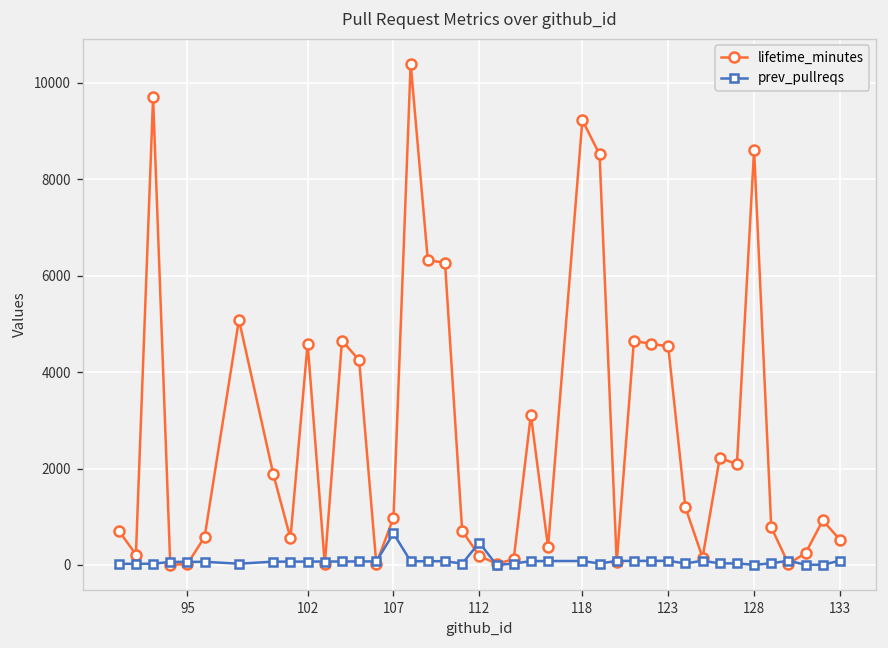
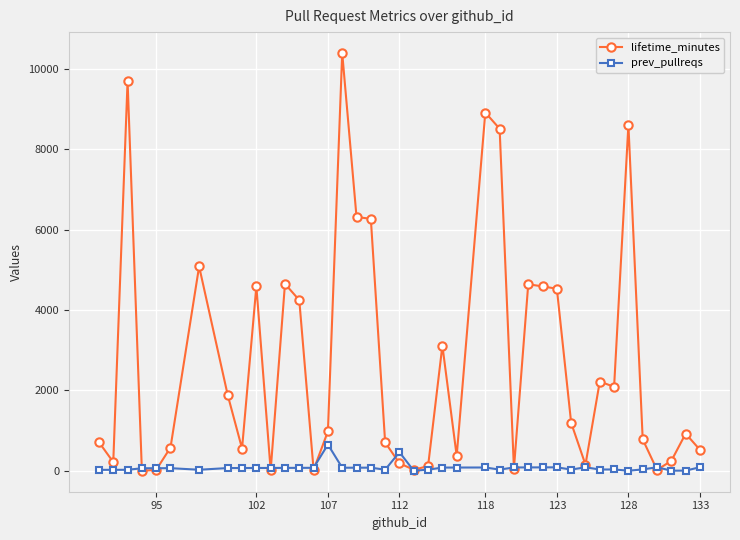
lifetime_minutes, 118: 9200 -> 8900
